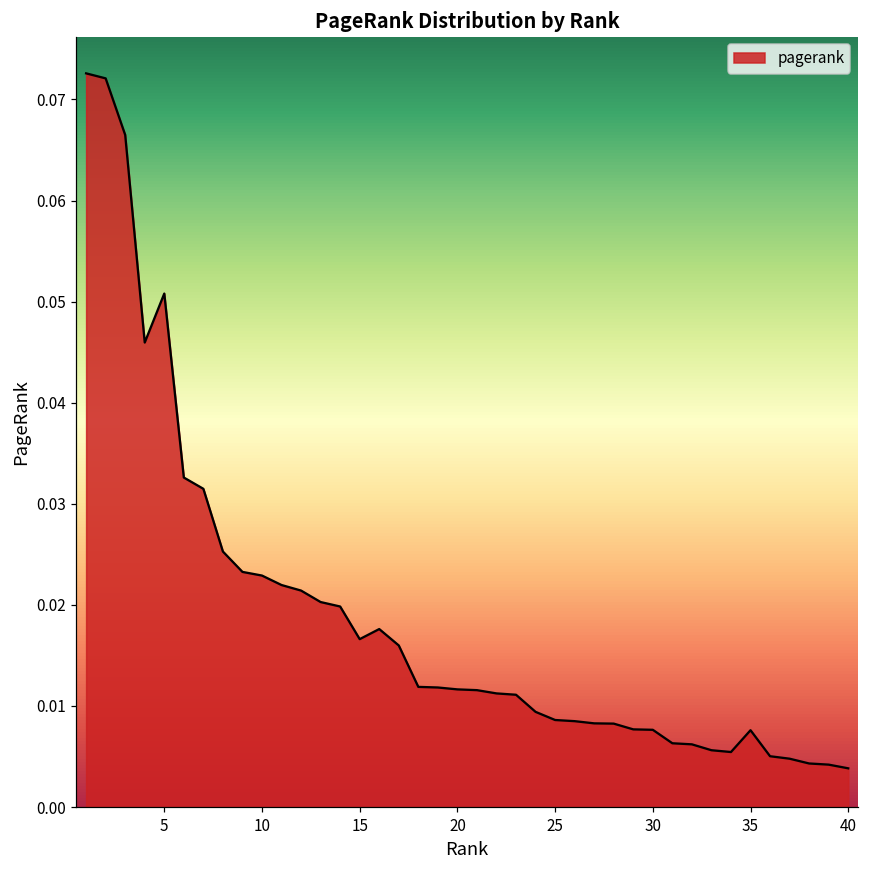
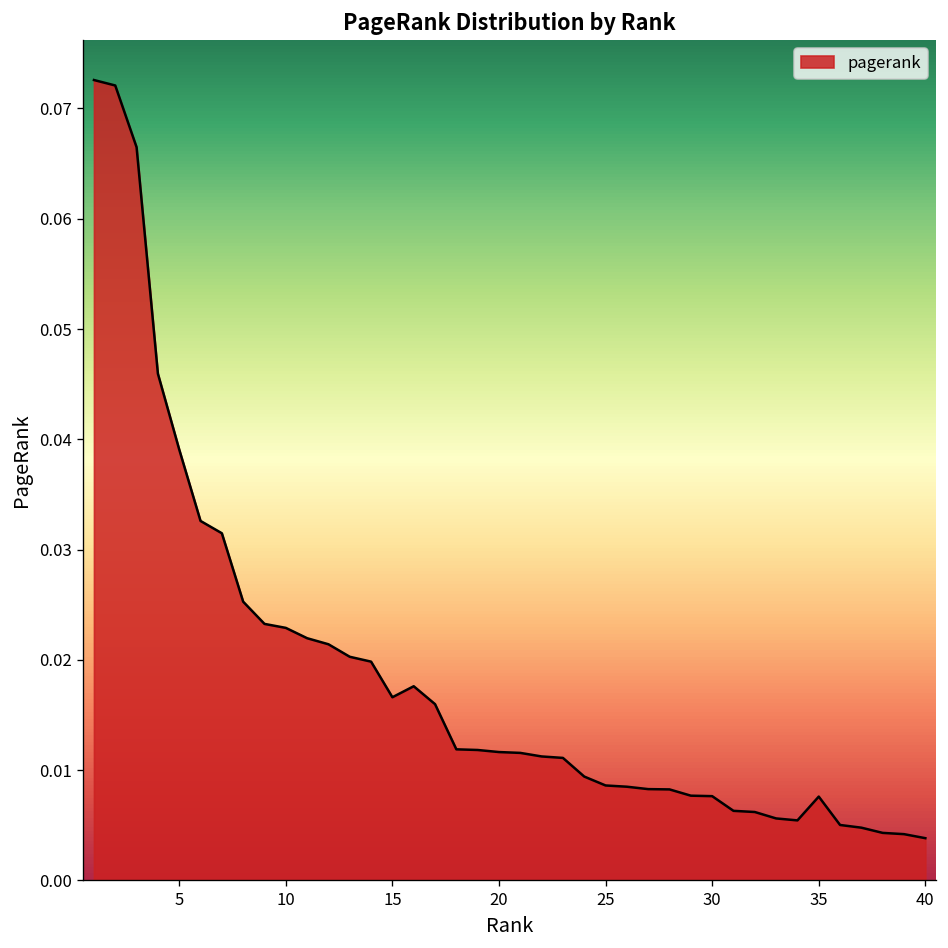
5: 0.051 -> 0.039
